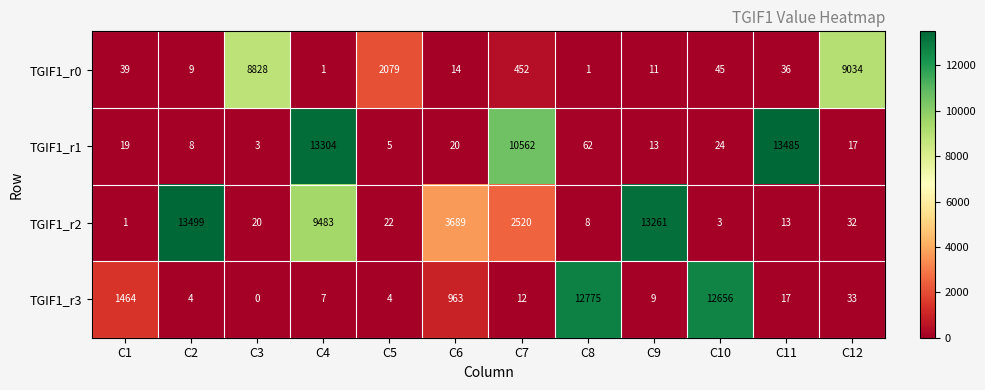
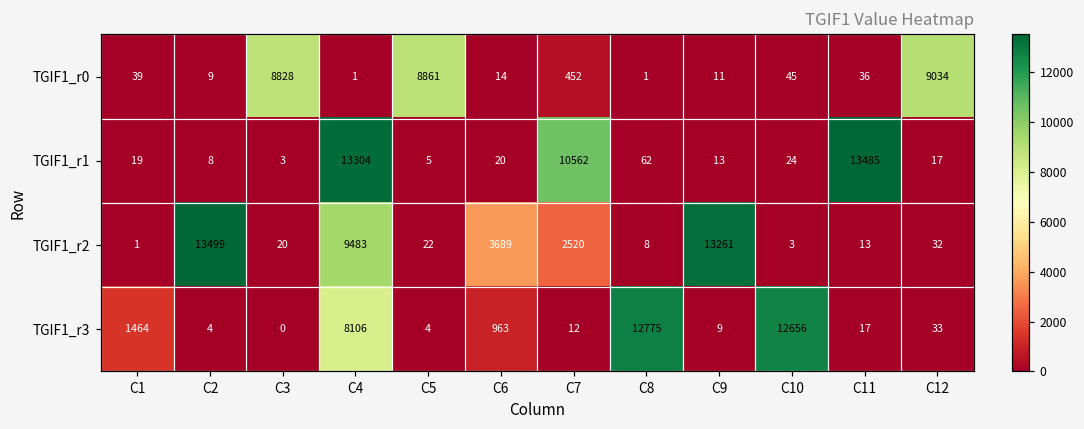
TGIF1_r0, C5: 2079 -> 8861
TGIF1_r3, C4: 7 -> 8106
